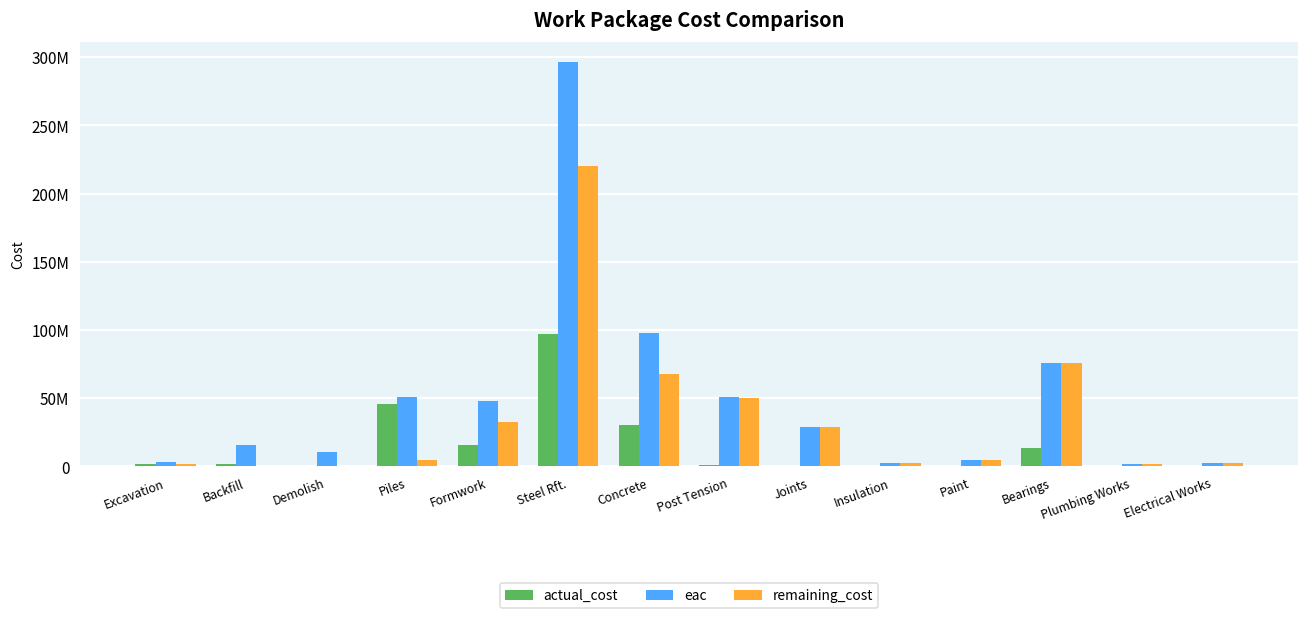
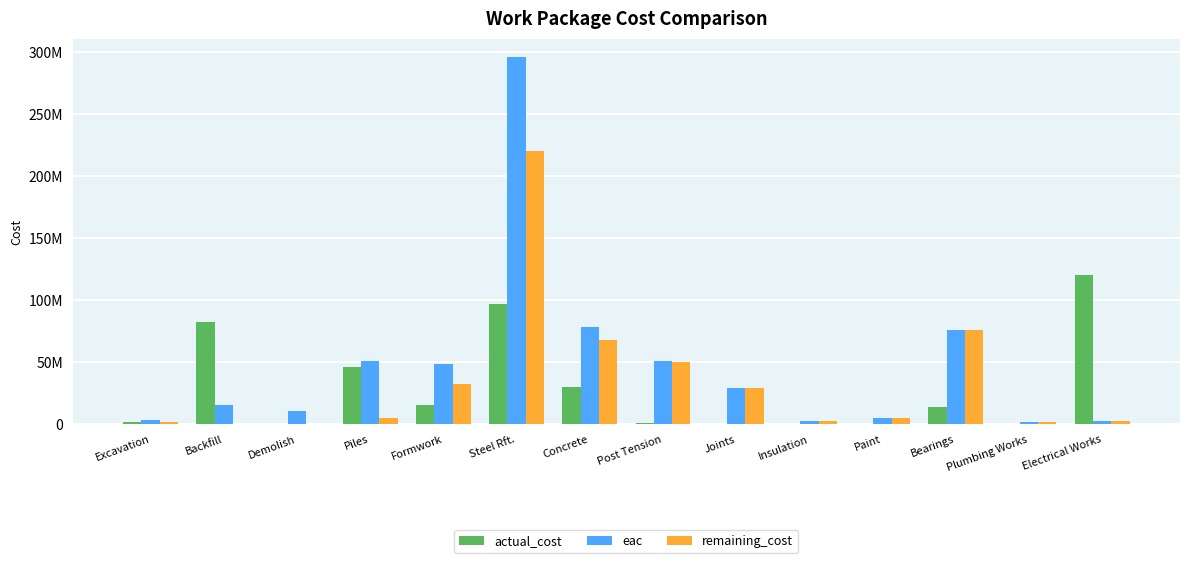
actual_cost, Backfill: 2000000 -> 82000000
eac, Concrete: 98000000 -> 78000000
actual_cost, Electrical Works: 0 -> 120000000
